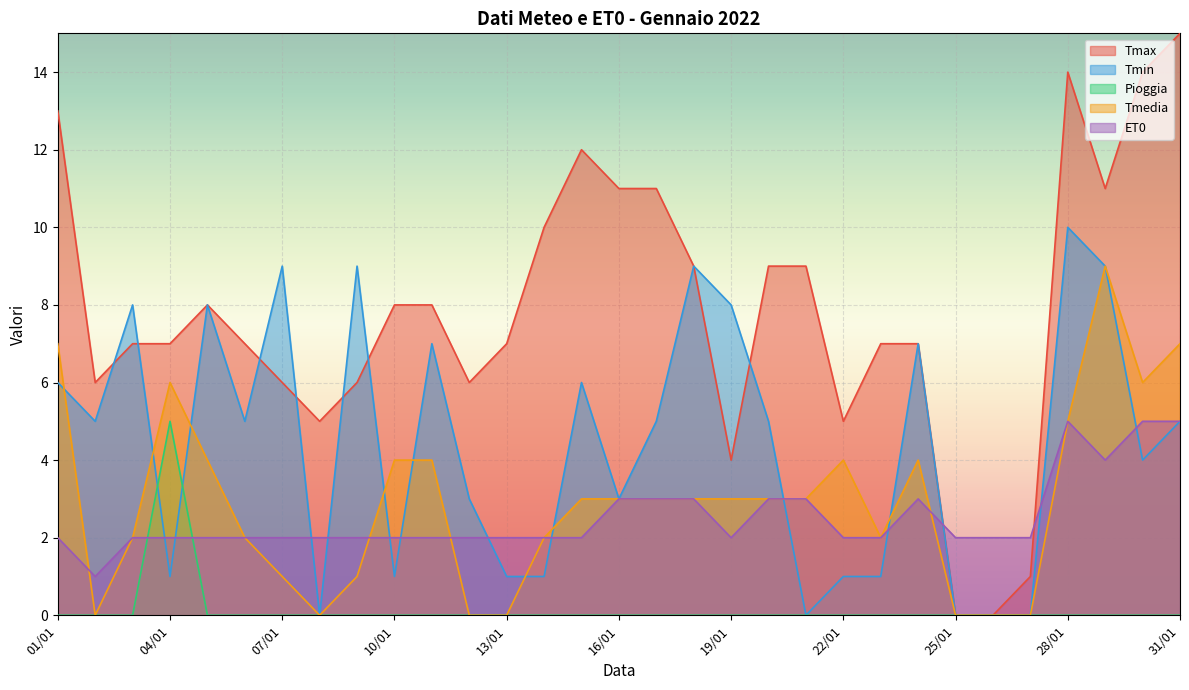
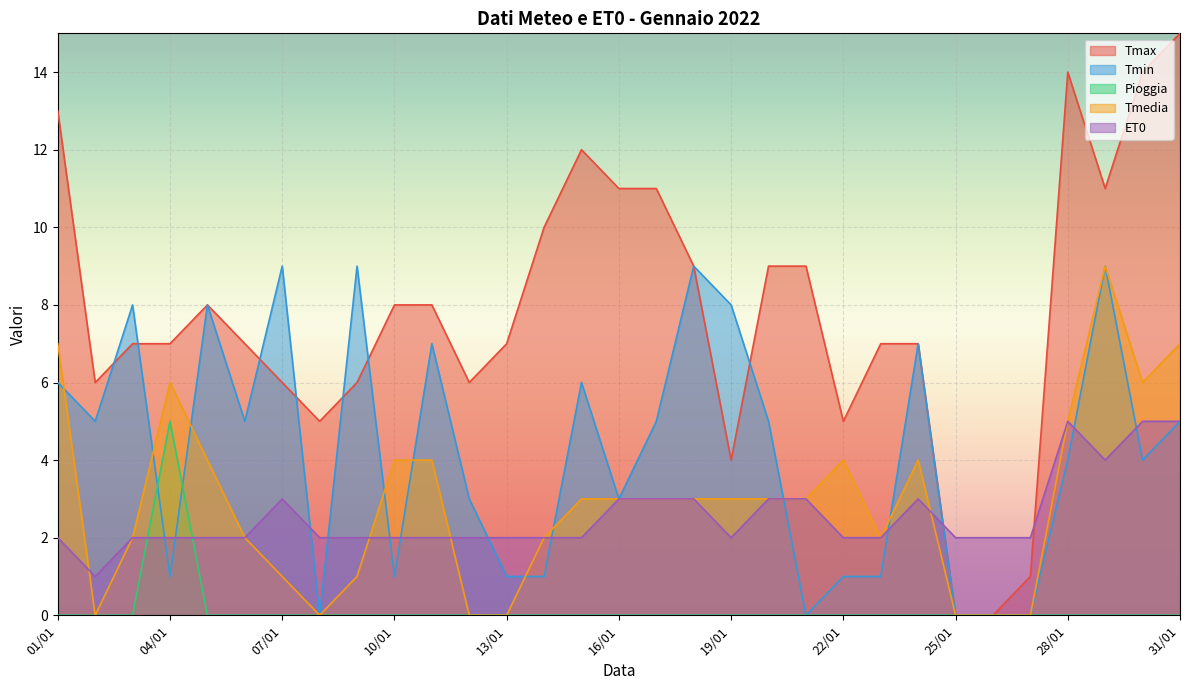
ET0, 07/01: 2 -> 3
Tmin, 28/01: 10 -> 4
